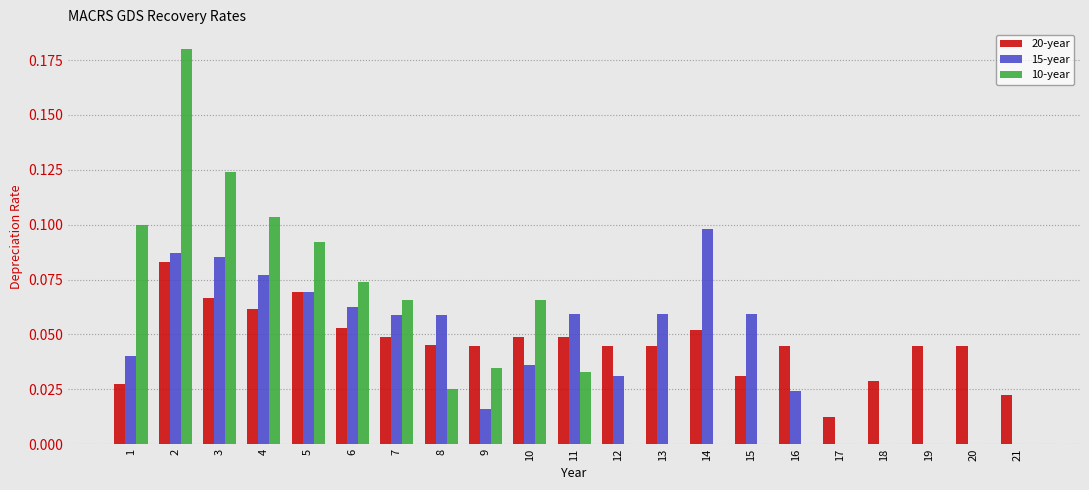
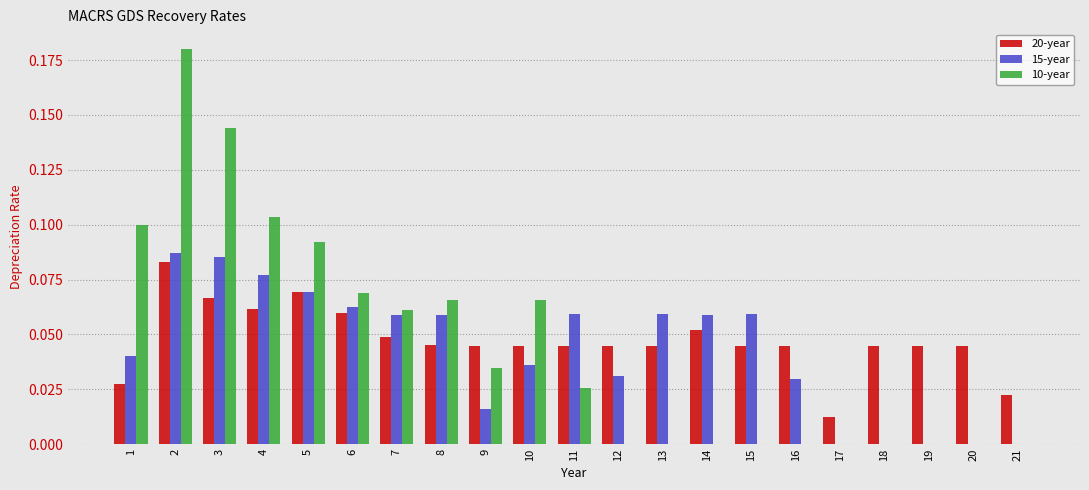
10-year, 3: 0.124 -> 0.144
20-year, 6: 0.053 -> 0.060
10-year, 6: 0.074 -> 0.069
10-year, 7: 0.066 -> 0.061
10-year, 8: 0.025 -> 0.066
20-year, 10: 0.049 -> 0.045
20-year, 11: 0.049 -> 0.045
10-year, 11: 0.033 -> 0.026
15-year, 14: 0.098 -> 0.059
20-year, 15: 0.031 -> 0.045
15-year, 16: 0.024 -> 0.030
20-year, 18: 0.029 -> 0.045
